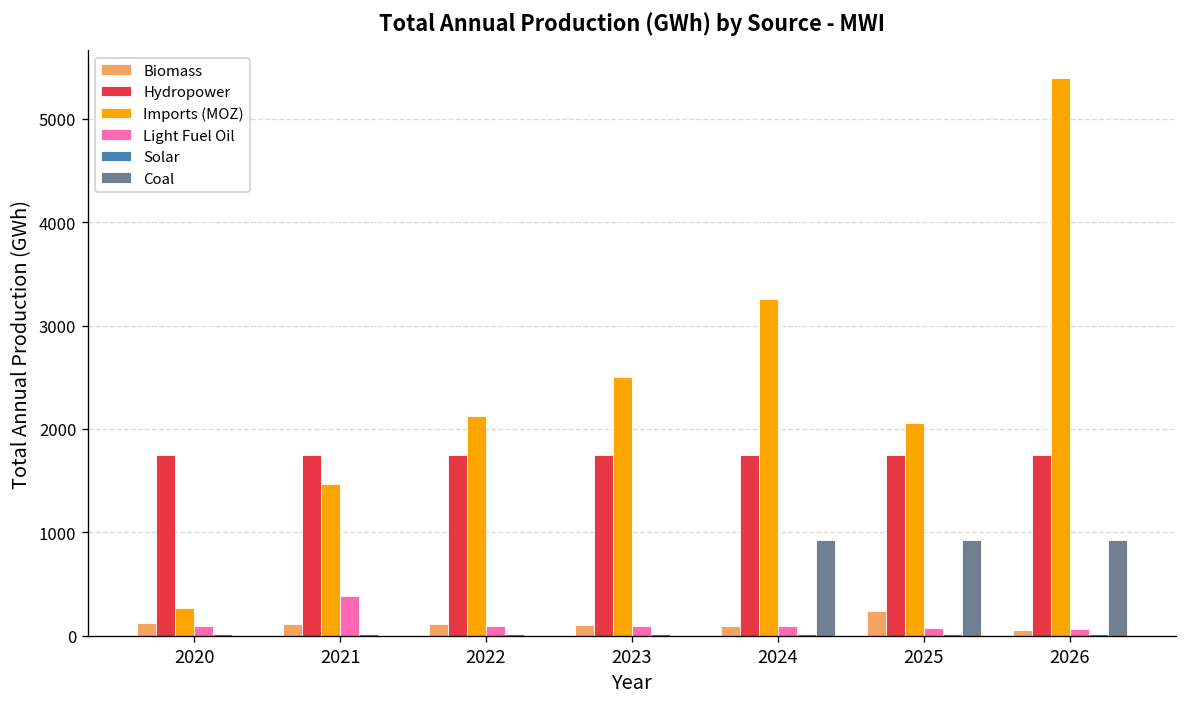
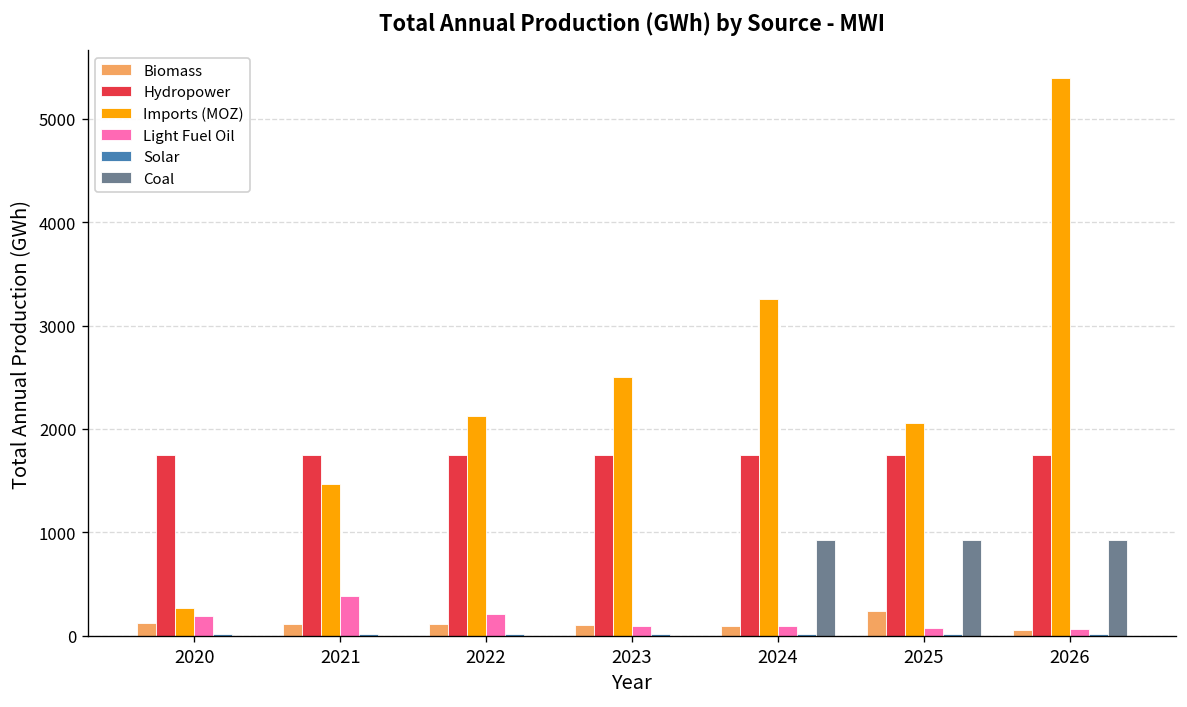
Light Fuel Oil, 2020: 100 -> 200
Light Fuel Oil, 2022: 100 -> 200
